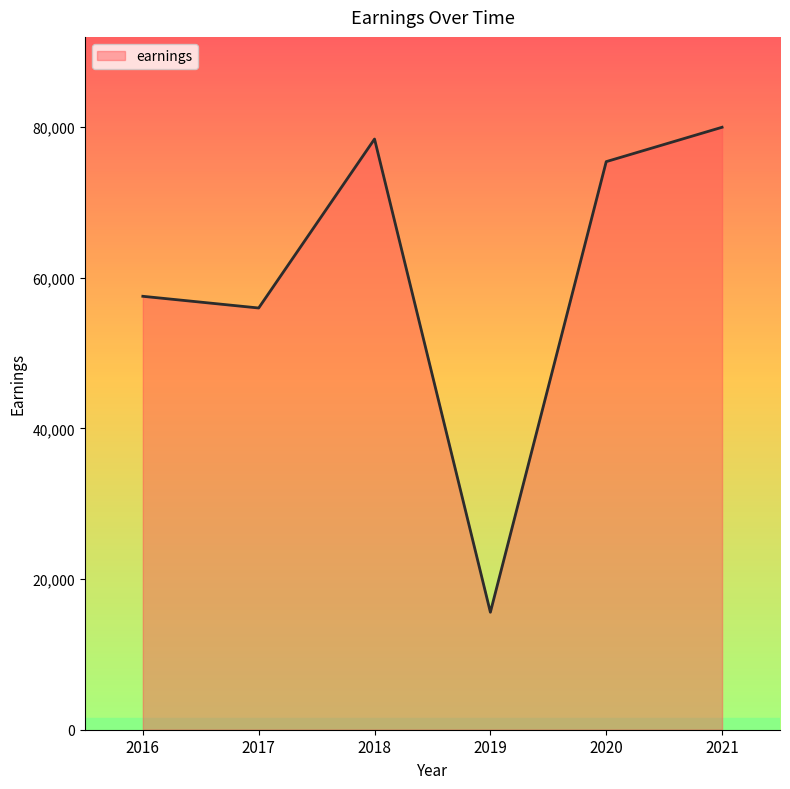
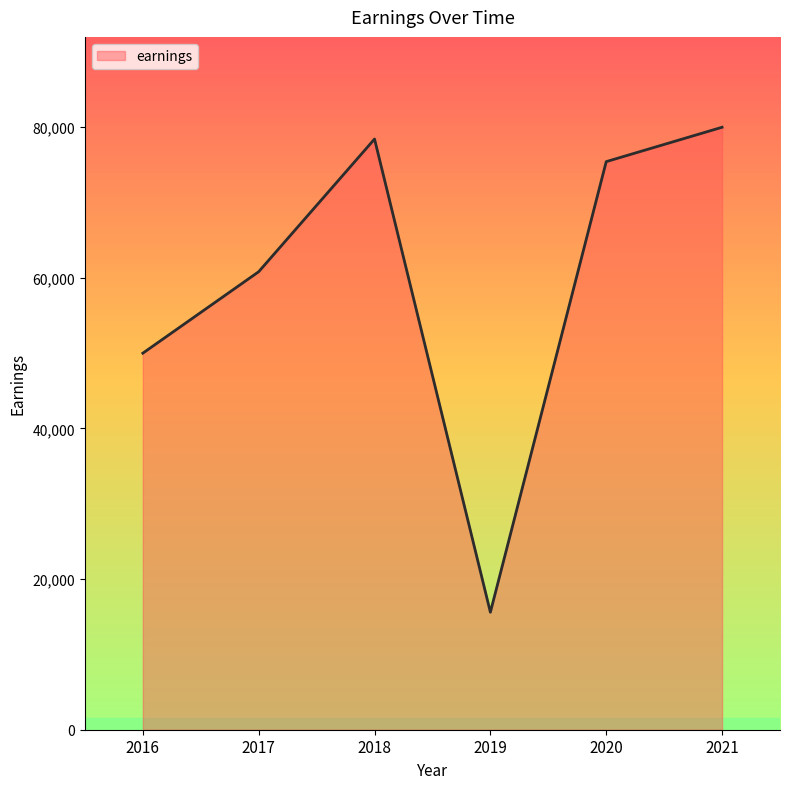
2016: 58,000 -> 50,000
2017: 56,000 -> 61,000
